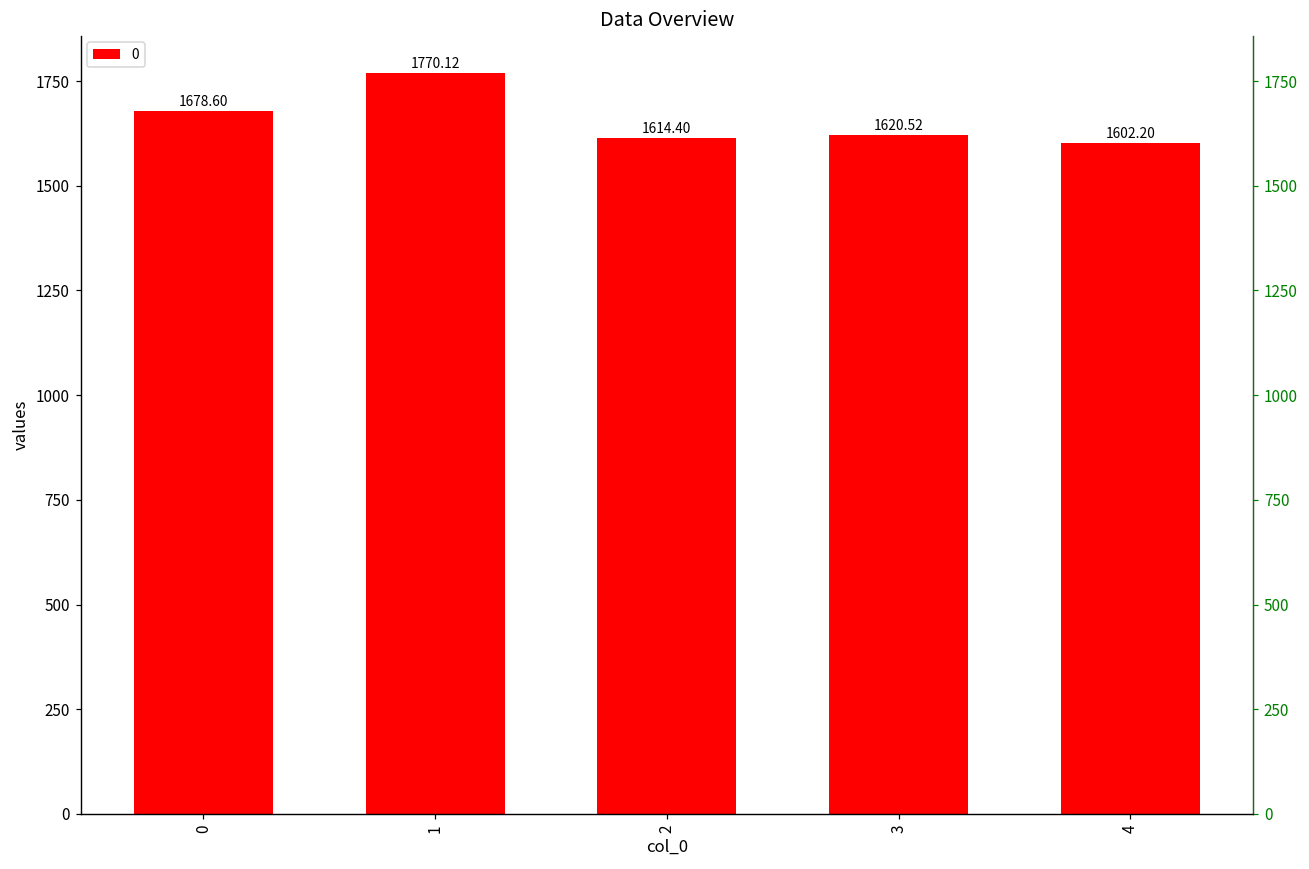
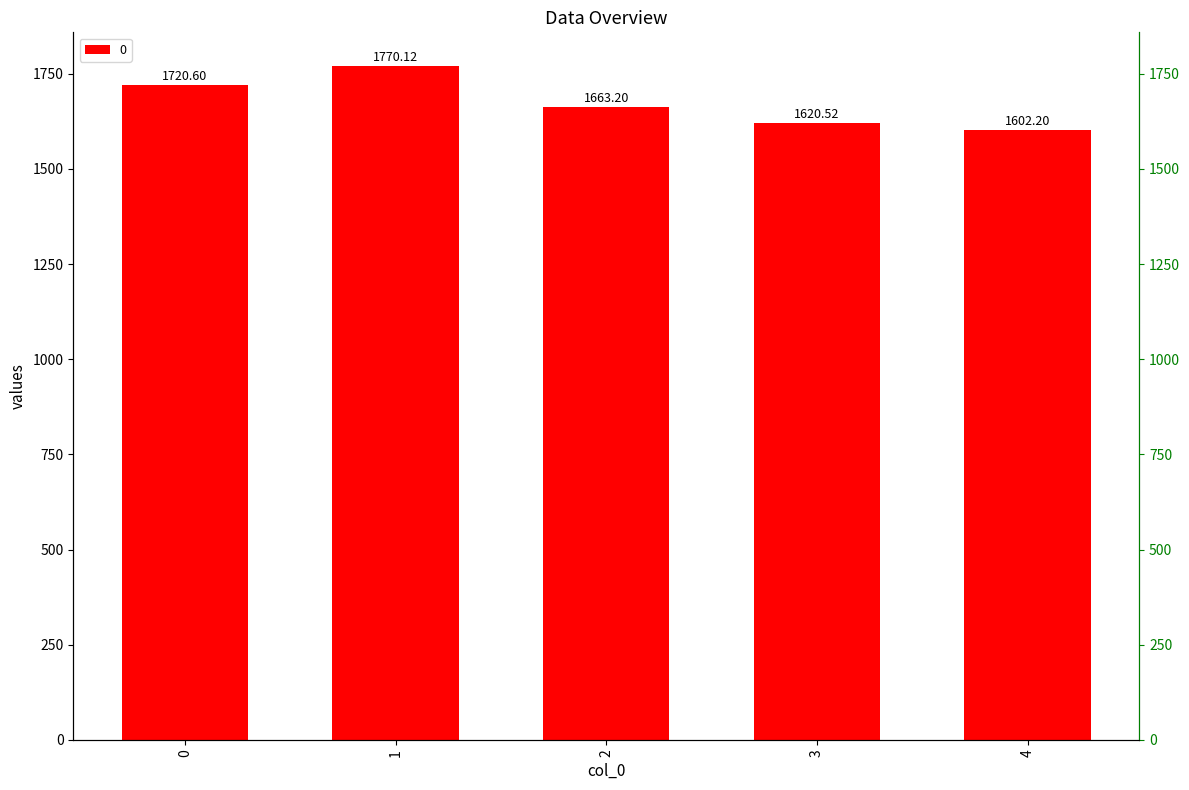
0: 1678.60 -> 1720.60
2: 1614.40 -> 1663.20
